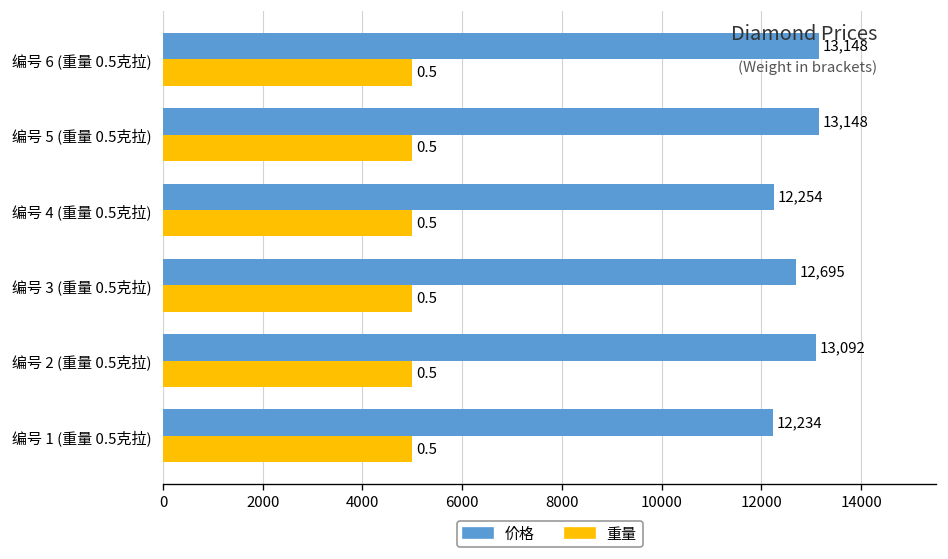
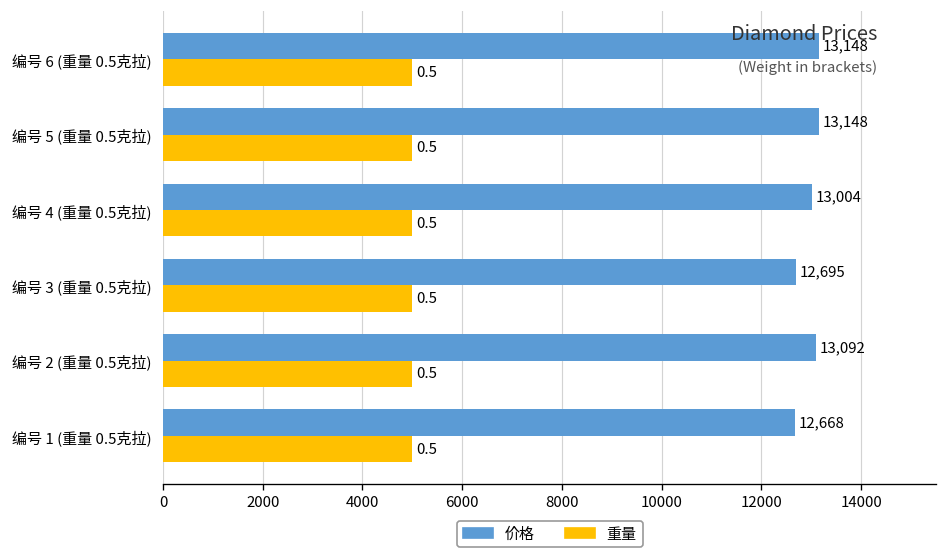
价格, 编号 4 (重量 0.5克拉): 12,254 -> 13,004
价格, 编号 1 (重量 0.5克拉): 12,234 -> 12,668
